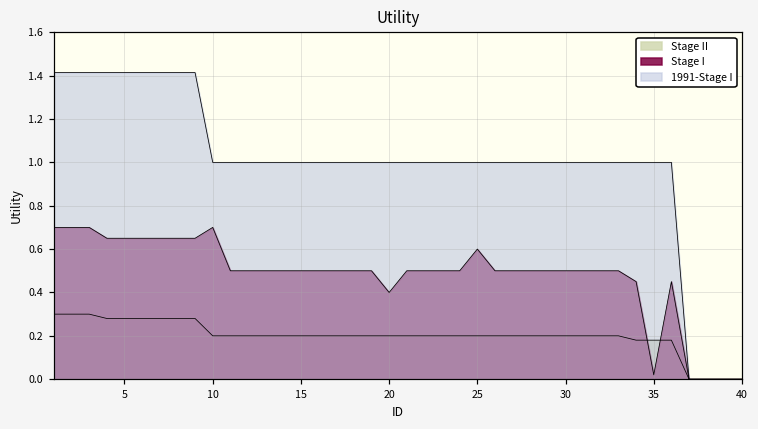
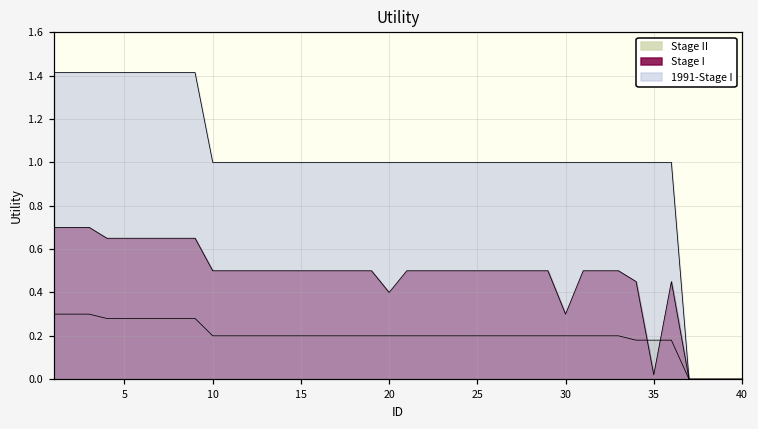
Stage I, 10: 0.7 -> 0.5
Stage I, 25: 0.6 -> 0.5
Stage I, 30: 0.5 -> 0.3
